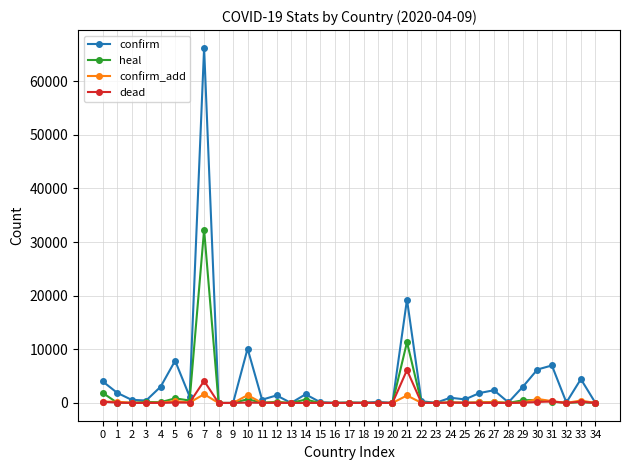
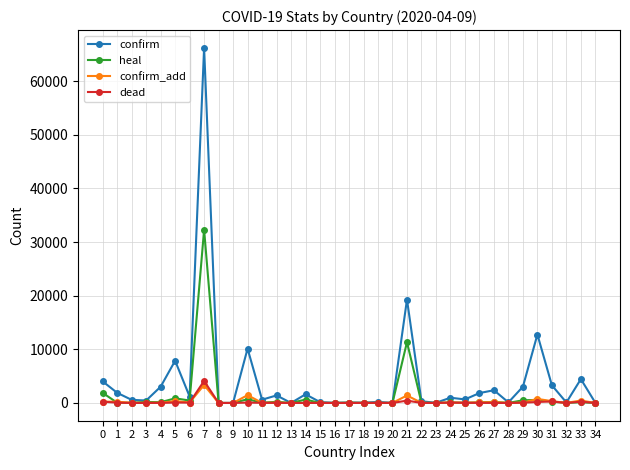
confirm_add, 7: 2000 -> 3000
dead, 21: 6000 -> 0
confirm, 30: 6000 -> 13000
confirm, 31: 7000 -> 3000
